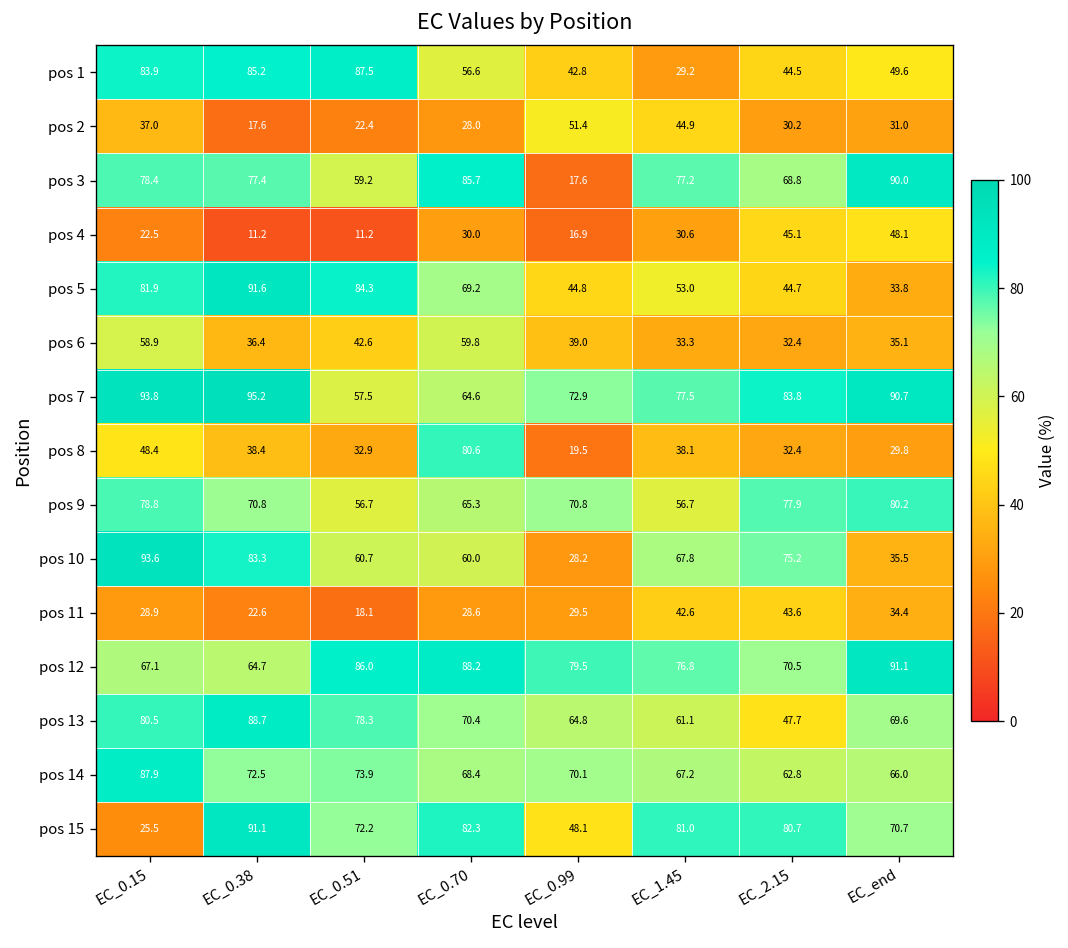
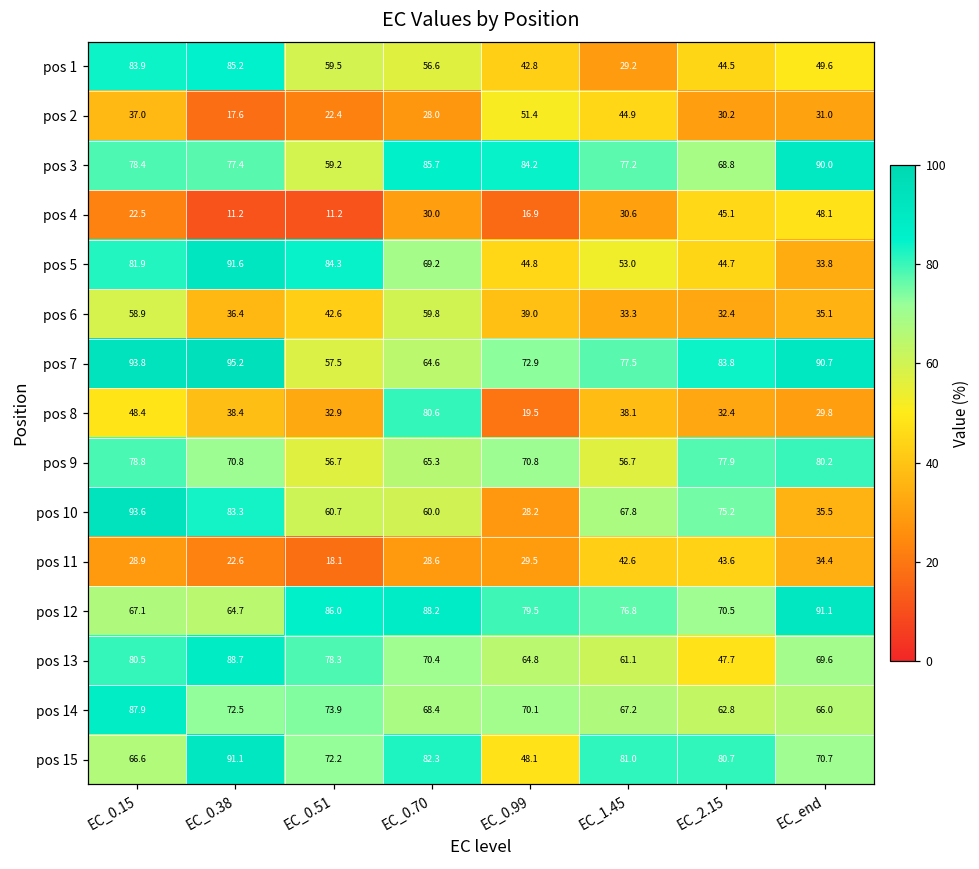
pos 1, EC_0.51: 87.5 -> 59.5
pos 3, EC_0.99: 17.6 -> 84.2
pos 15, EC_0.15: 25.5 -> 66.6
